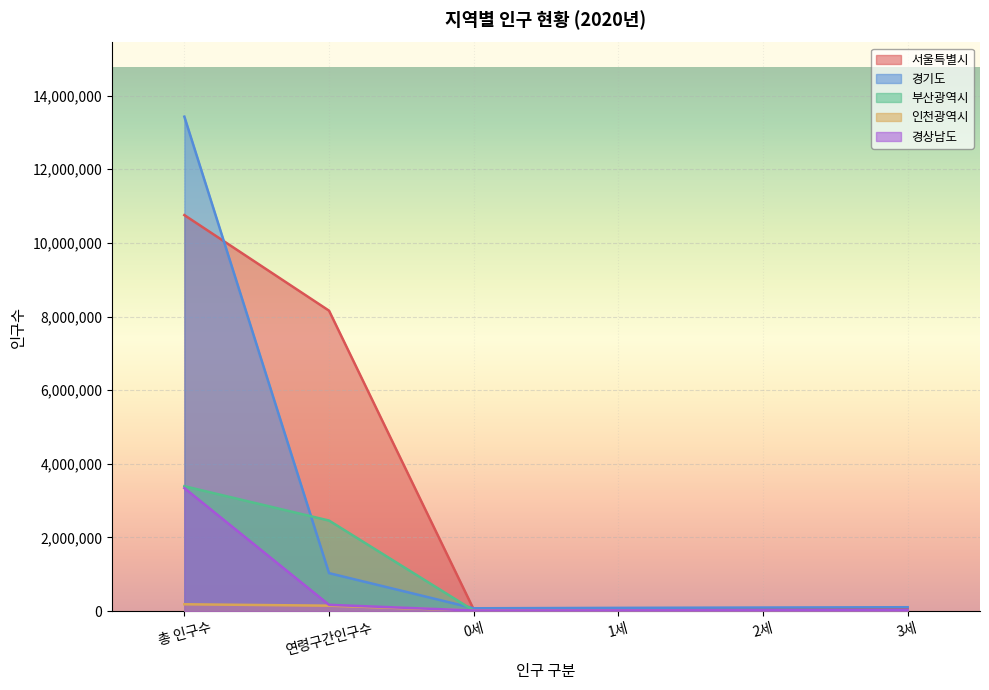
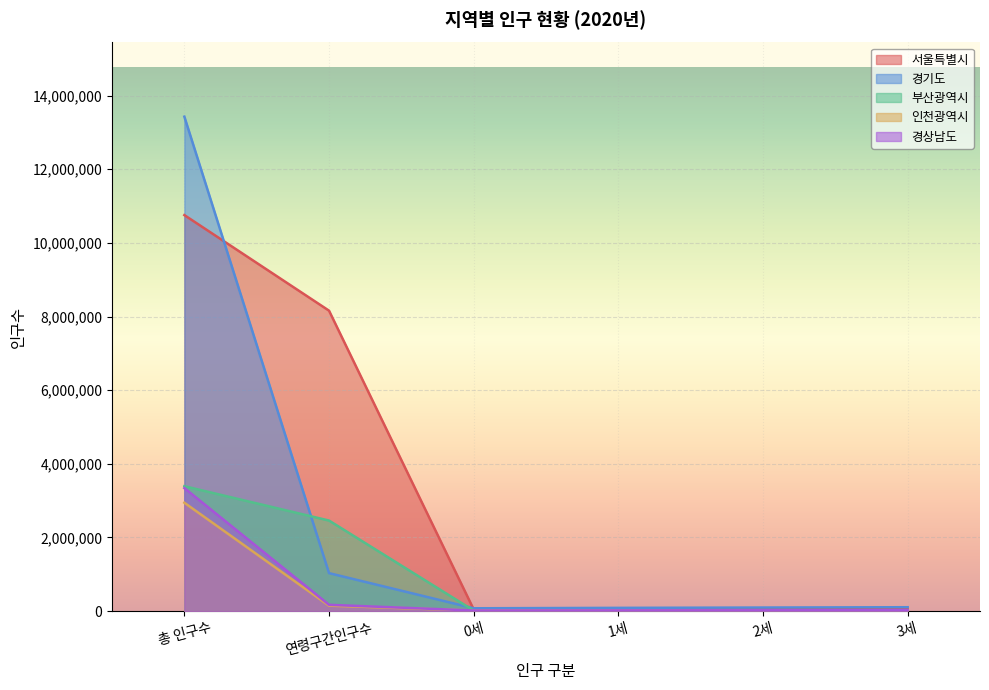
인천광역시, 총 인구수: 200,000 -> 2,900,000
